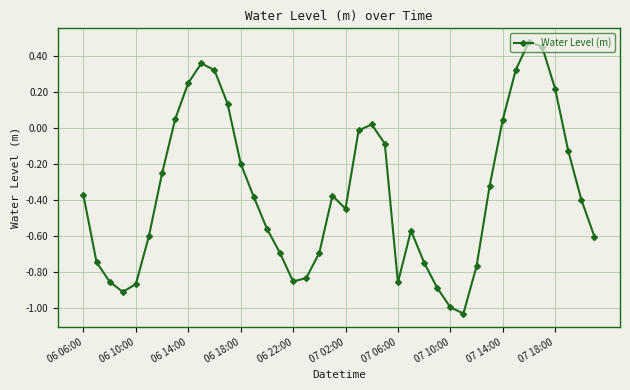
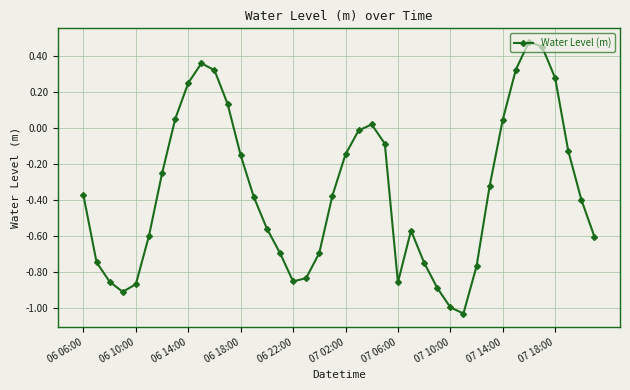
06 18:00: -0.20 -> -0.15
07 02:00: -0.45 -> -0.15
07 18:00: 0.22 -> 0.28
